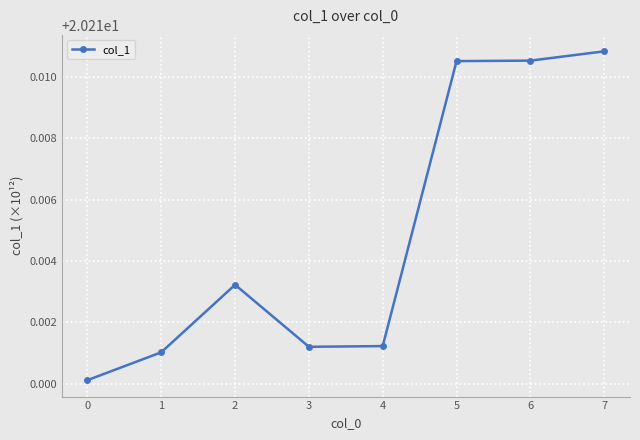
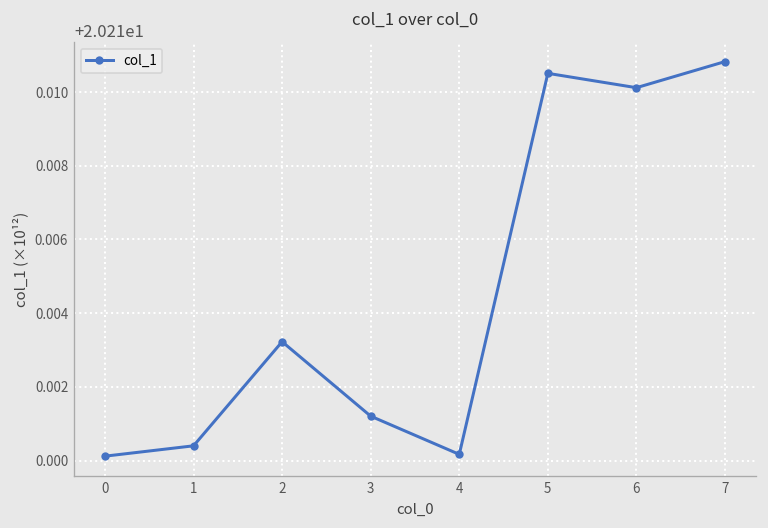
1: 20.2110 -> 20.2104
4: 20.2112 -> 20.2102
6: 20.2205 -> 20.2201
